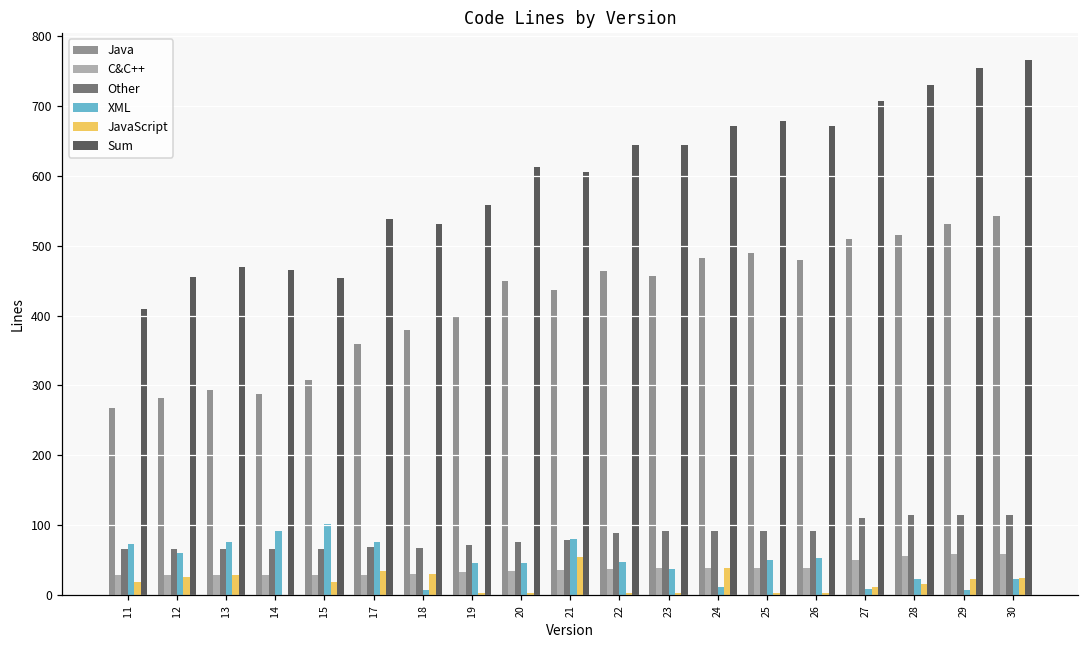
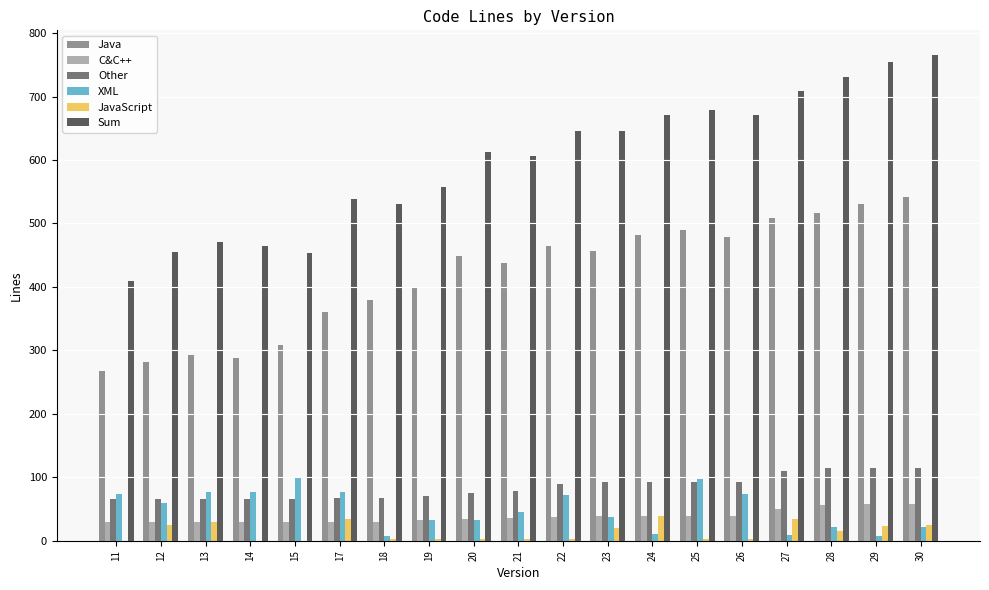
JavaScript, 11: 20 -> 0
XML, 14: 90 -> 80
JavaScript, 15: 20 -> 0
JavaScript, 18: 30 -> 0
XML, 19: 50 -> 30
XML, 20: 50 -> 30
XML, 21: 80 -> 50
JavaScript, 21: 50 -> 0
XML, 22: 50 -> 70
JavaScript, 23: 0 -> 20
XML, 25: 50 -> 100
XML, 26: 50 -> 70
JavaScript, 27: 10 -> 30
